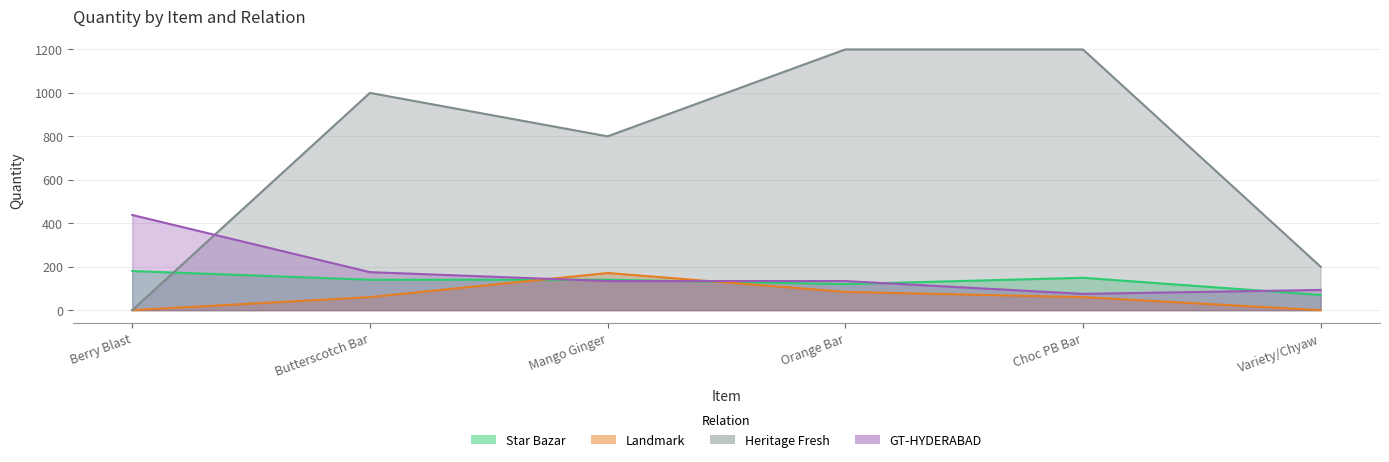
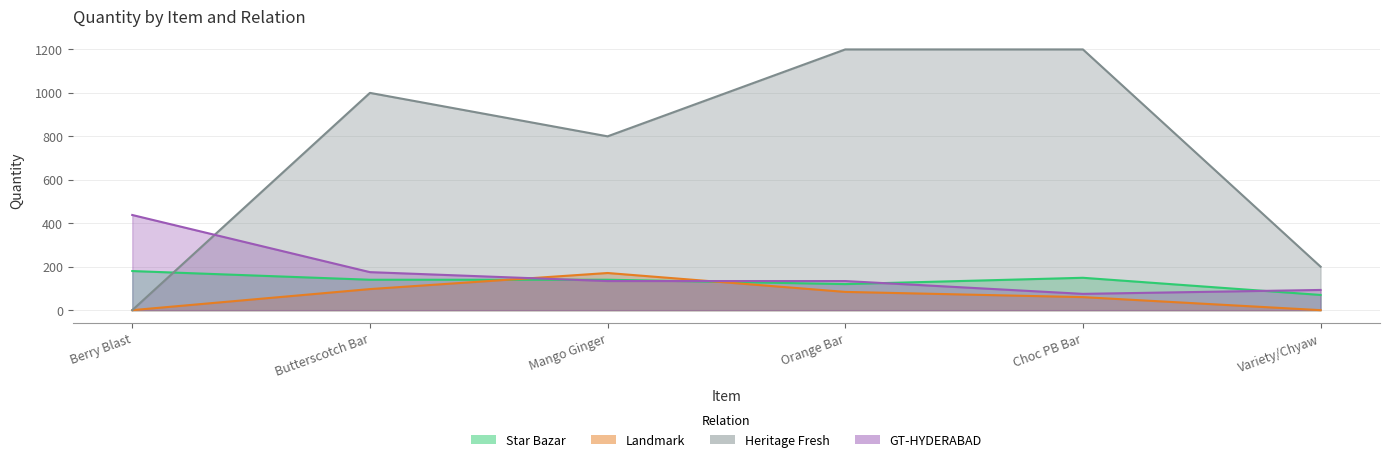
Landmark, Butterscotch Bar: 60 -> 100
